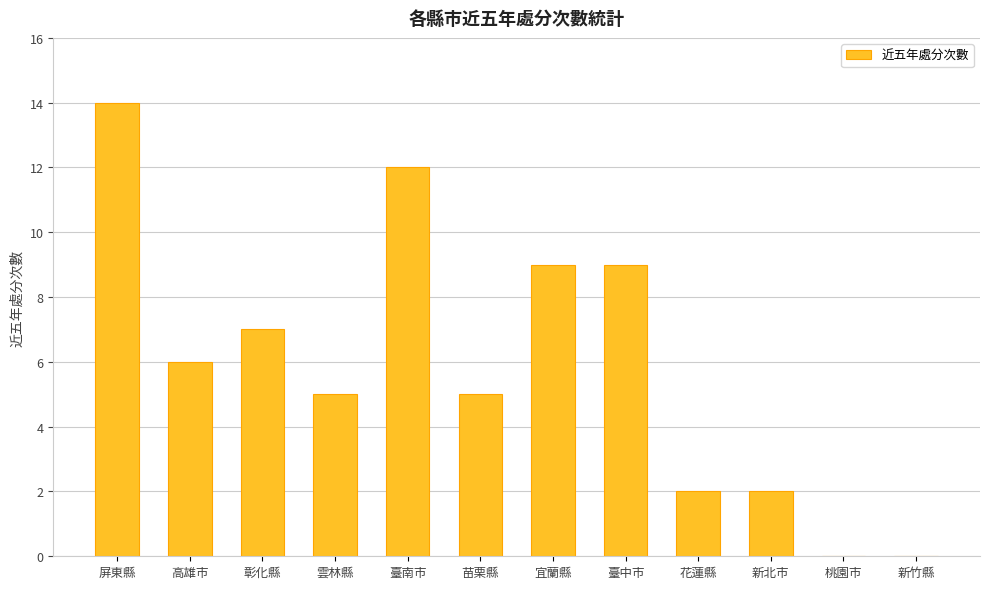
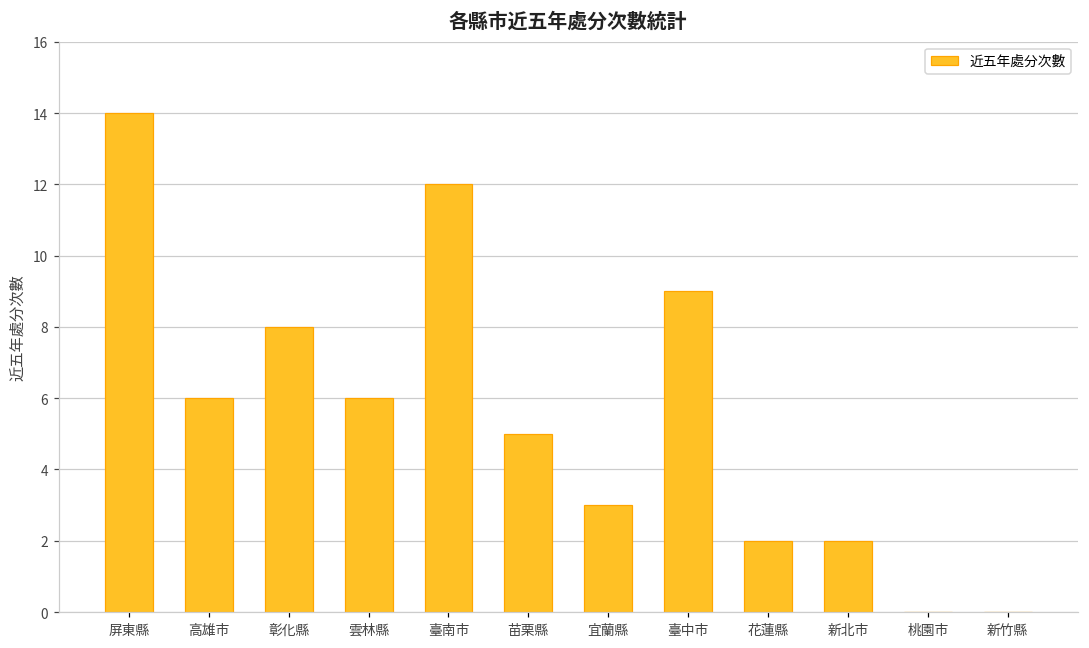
彰化縣: 7 -> 8
雲林縣: 5 -> 6
宜蘭縣: 9 -> 3
